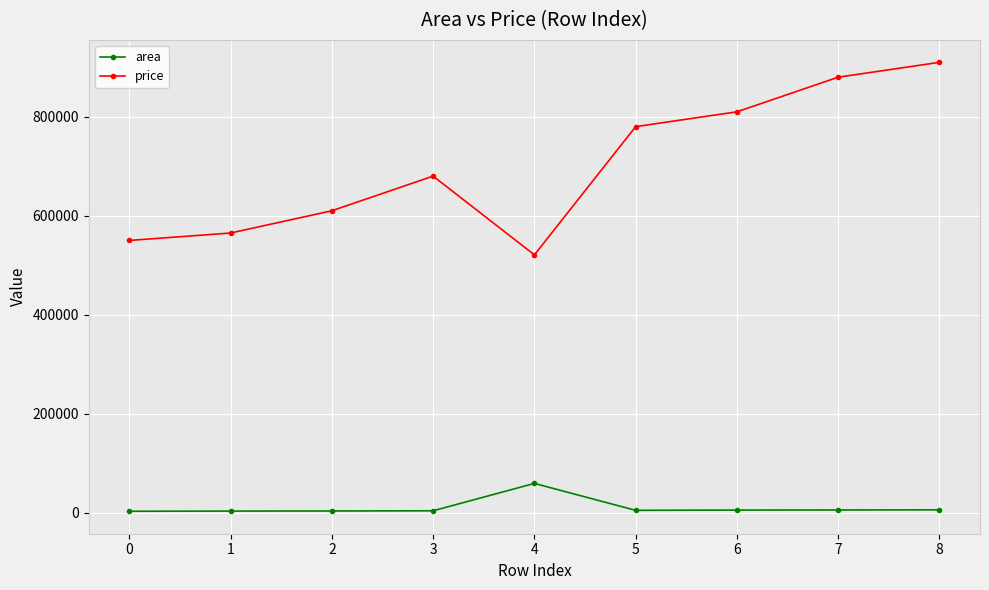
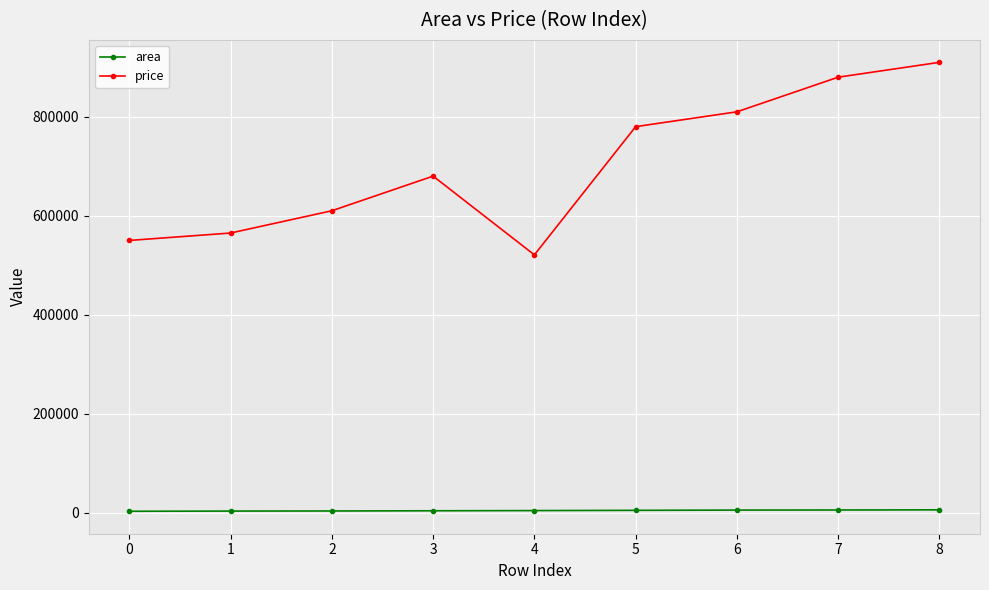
area, 4: 60000 -> 0
